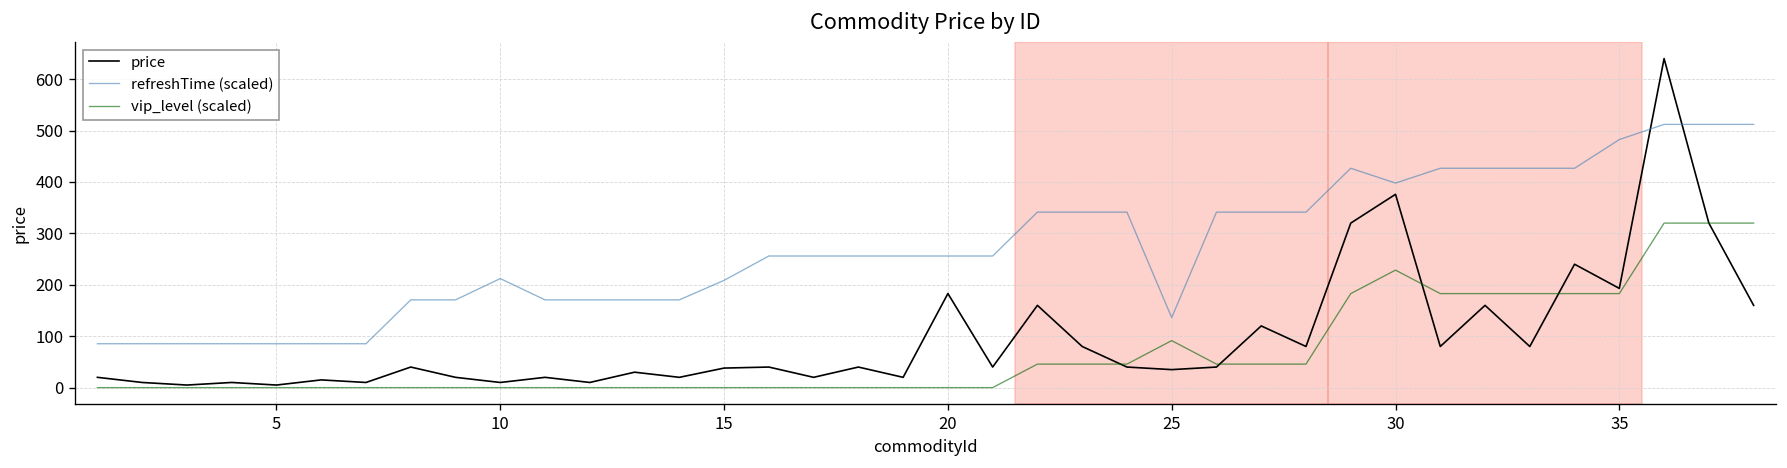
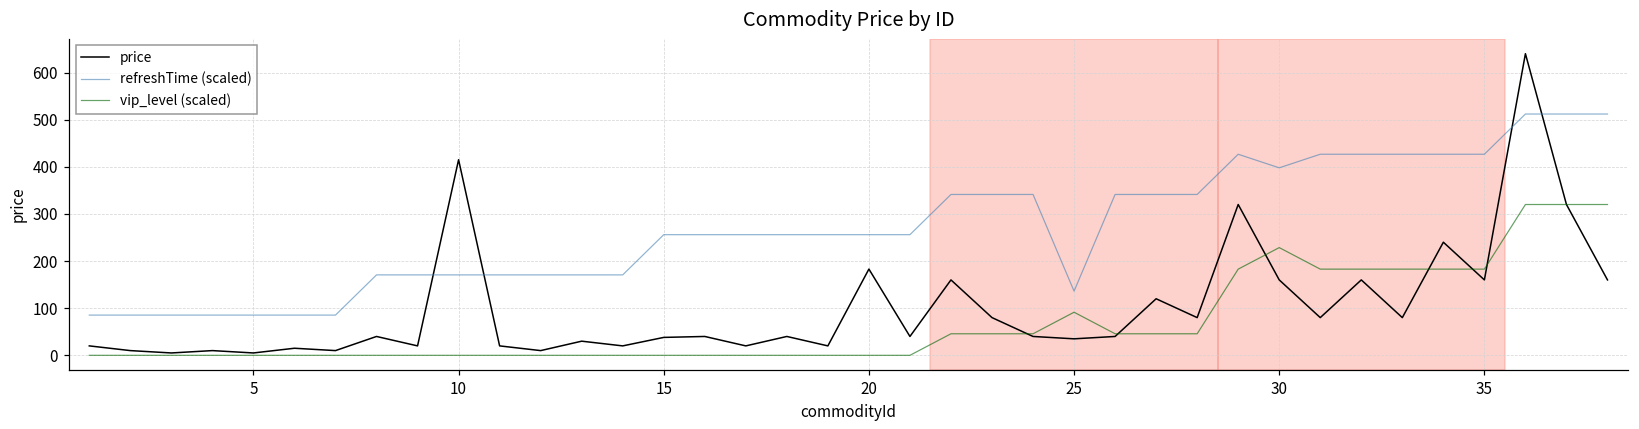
price, 10: 10 -> 420
refreshTime (scaled), 10: 210 -> 170
refreshTime (scaled), 15: 210 -> 260
price, 30: 380 -> 160
price, 35: 190 -> 160
refreshTime (scaled), 35: 480 -> 430
